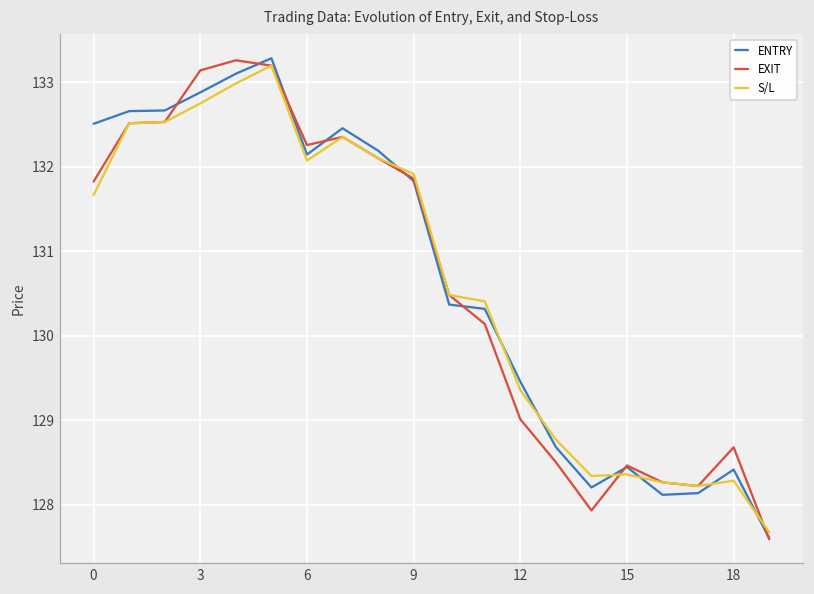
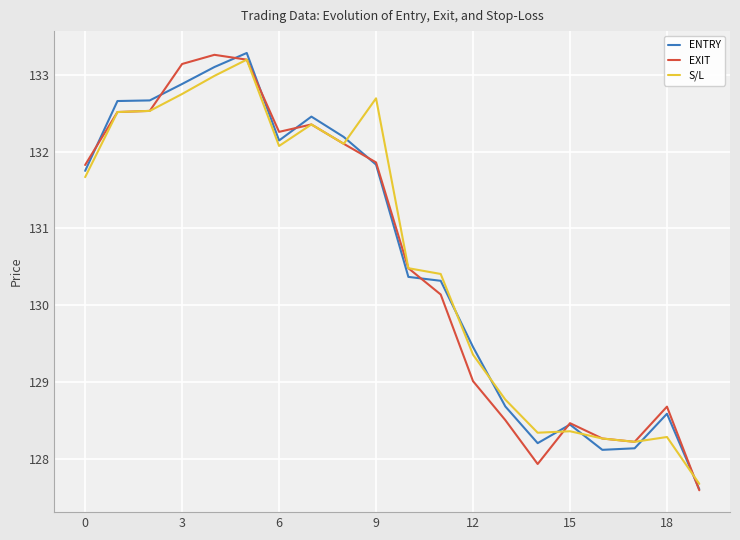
ENTRY, 0: 132.5 -> 131.8
S/L, 9: 131.9 -> 132.7
ENTRY, 18: 128.4 -> 128.6
